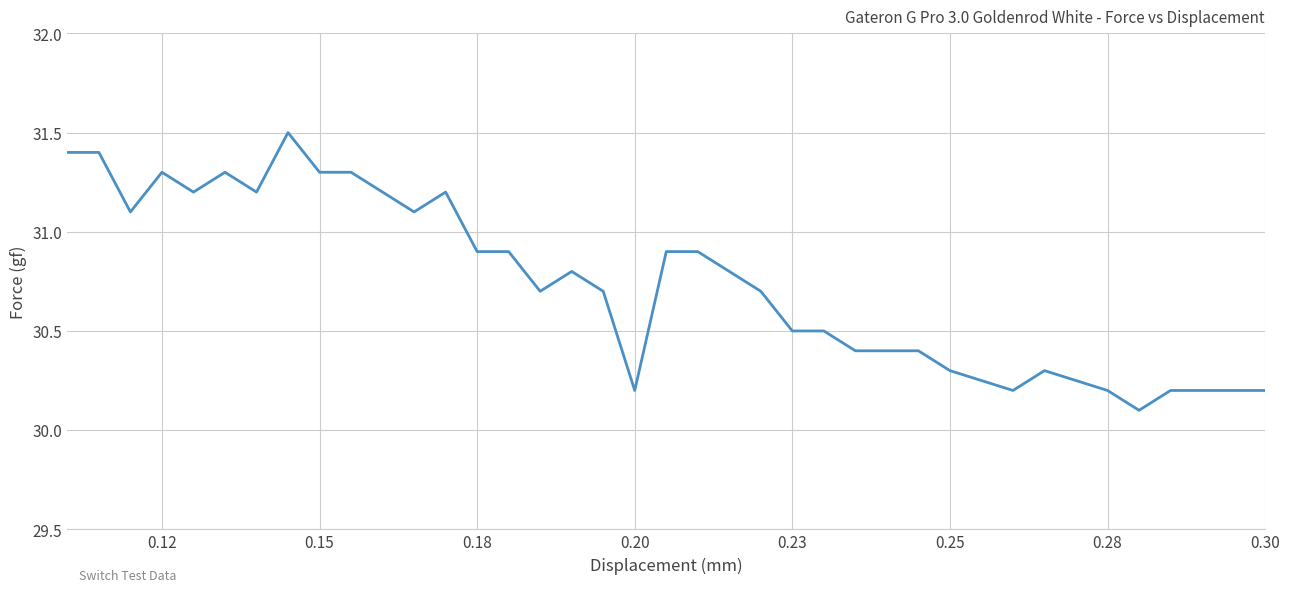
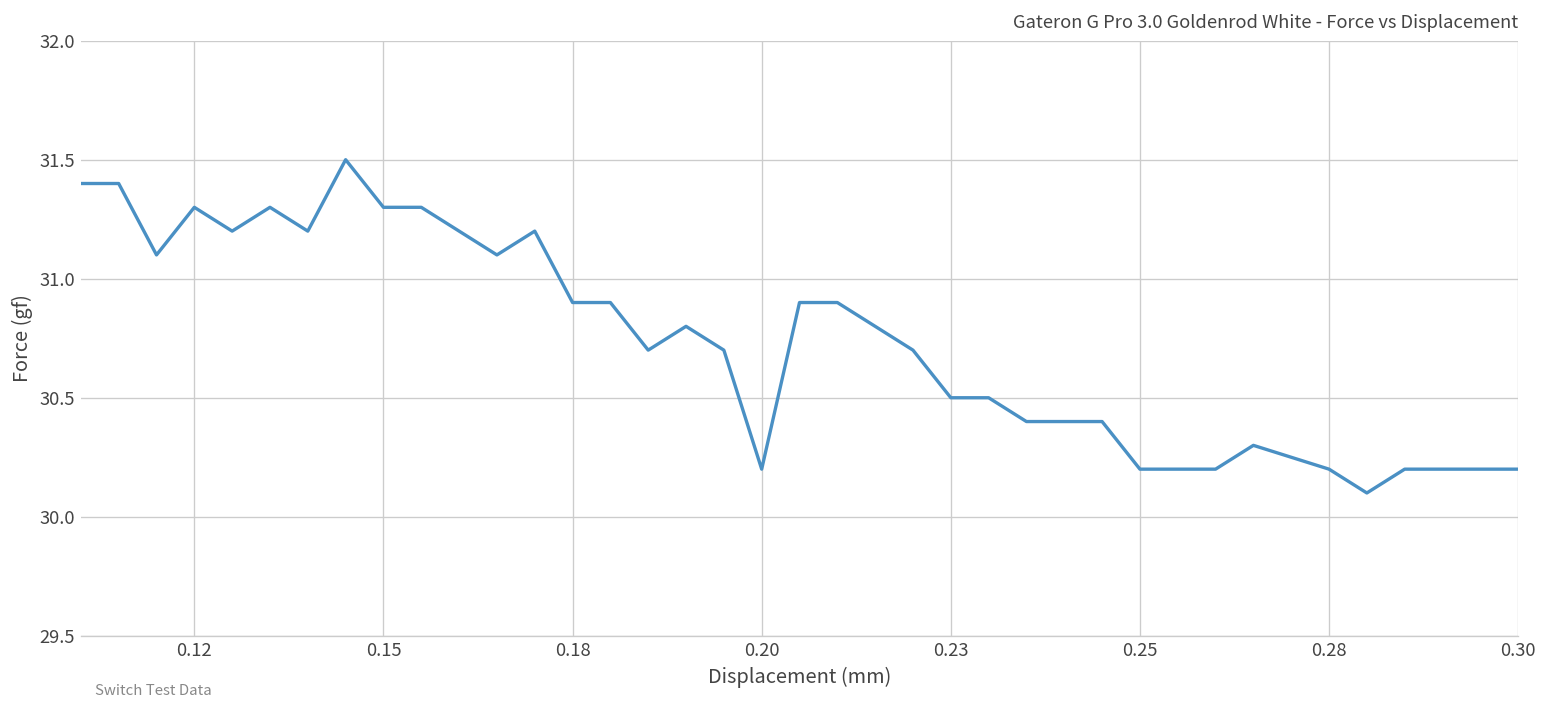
0.25: 30.3 -> 30.2
